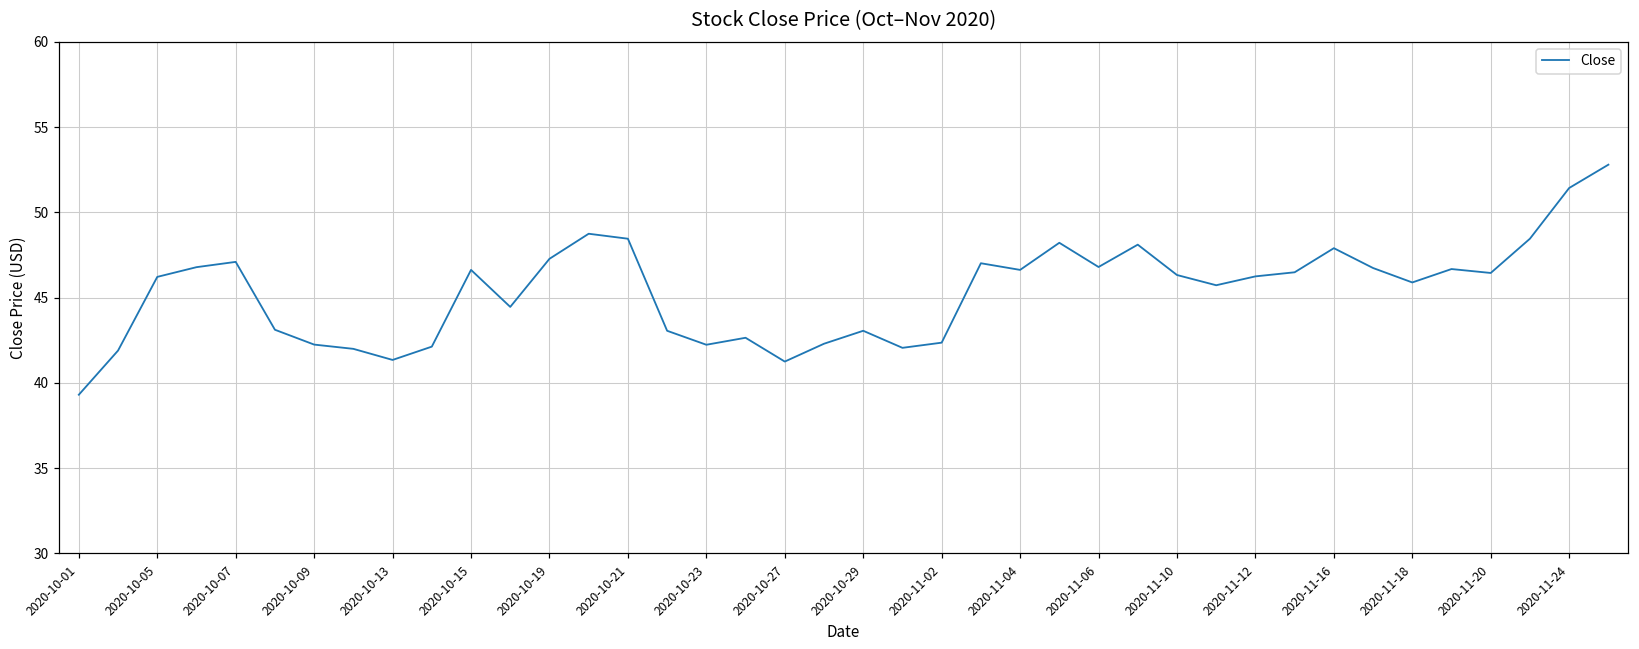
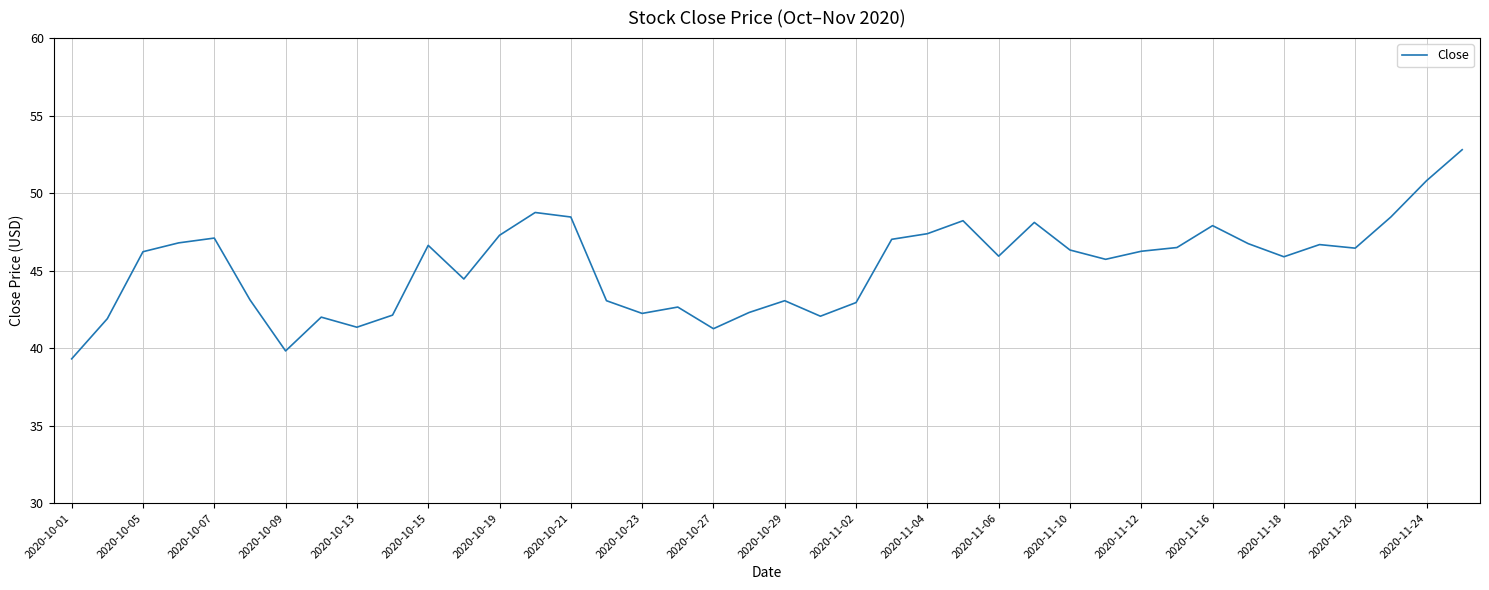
2020-10-09: 42.3 -> 39.8
2020-11-02: 42.4 -> 42.9
2020-11-04: 46.6 -> 47.4
2020-11-06: 46.8 -> 45.9
2020-11-24: 51.4 -> 50.8
